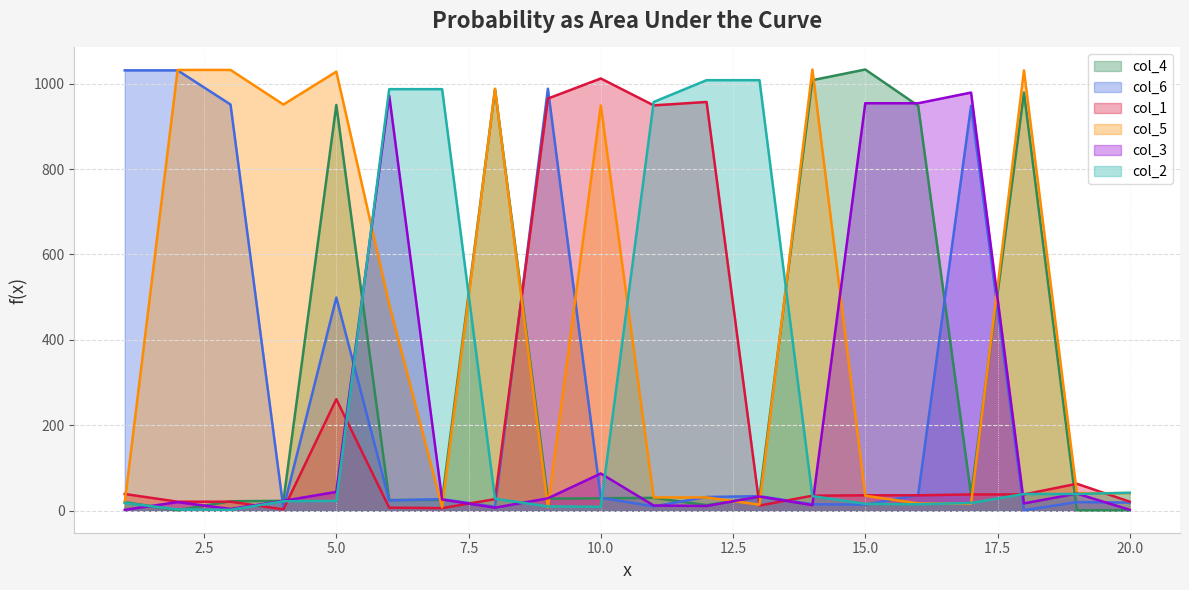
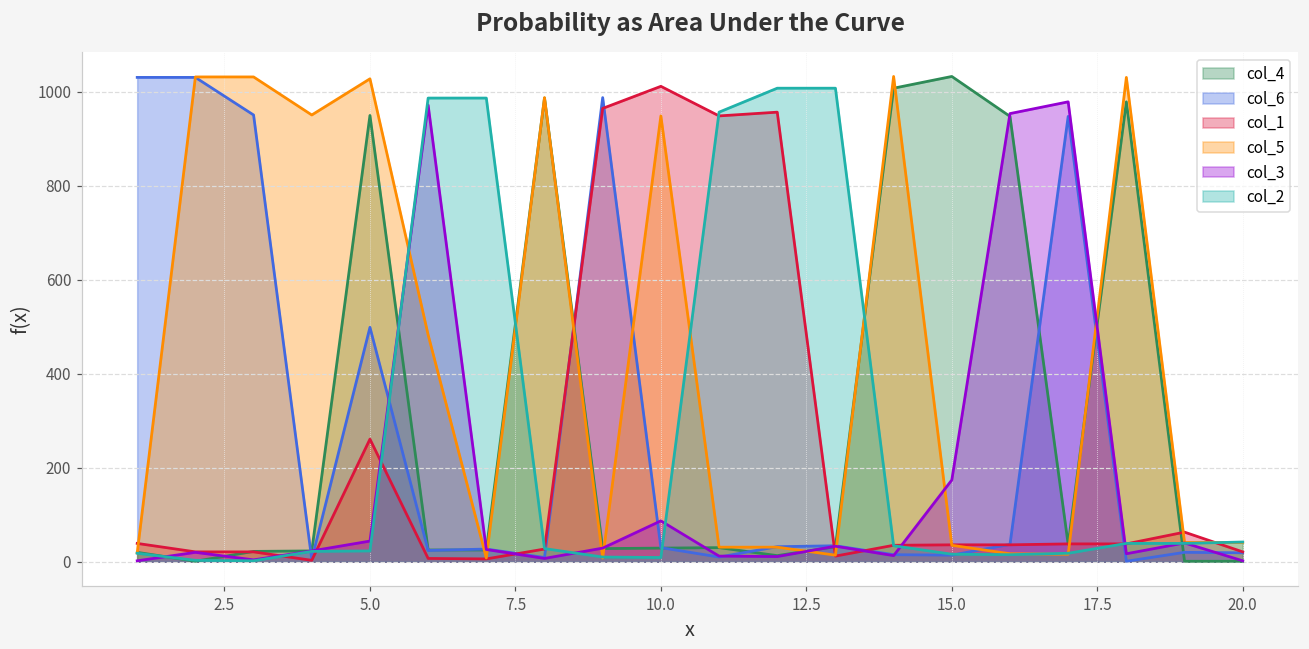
col_3, 15.0: 950 -> 170
